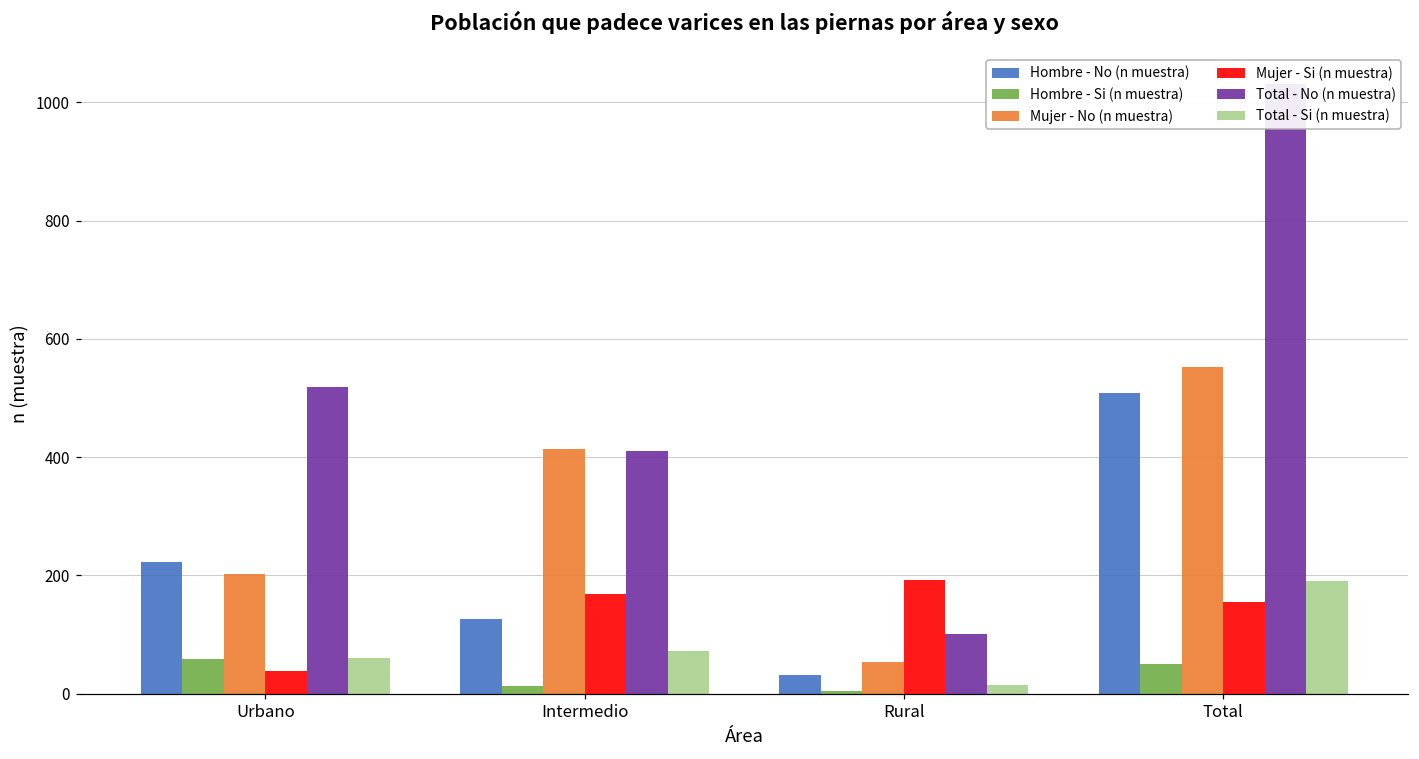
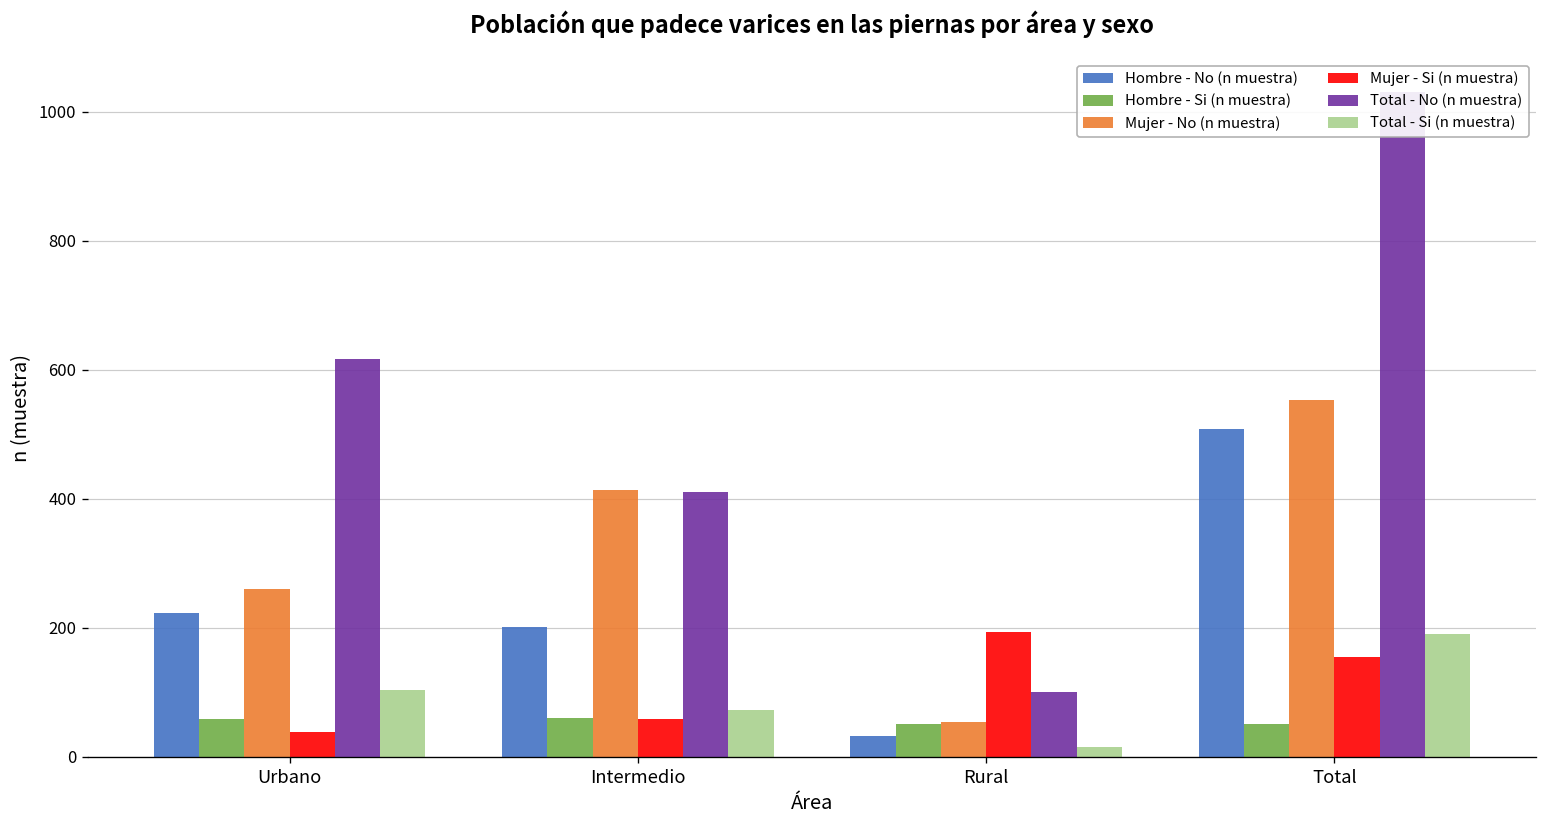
Mujer - No (n muestra), Urbano: 200 -> 260
Total - No (n muestra), Urbano: 520 -> 620
Total - Si (n muestra), Urbano: 60 -> 100
Hombre - No (n muestra), Intermedio: 130 -> 200
Hombre - Si (n muestra), Intermedio: 10 -> 60
Mujer - Si (n muestra), Intermedio: 170 -> 60
Hombre - Si (n muestra), Rural: 10 -> 50
